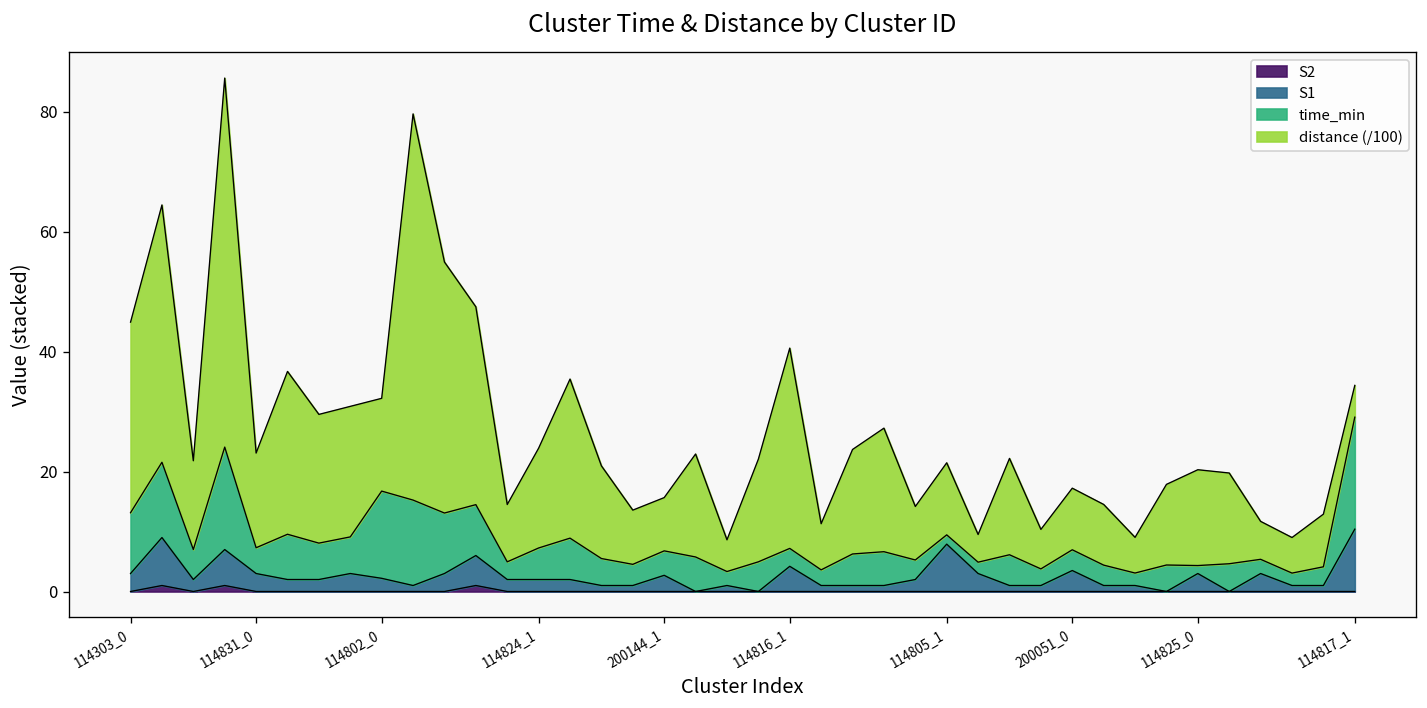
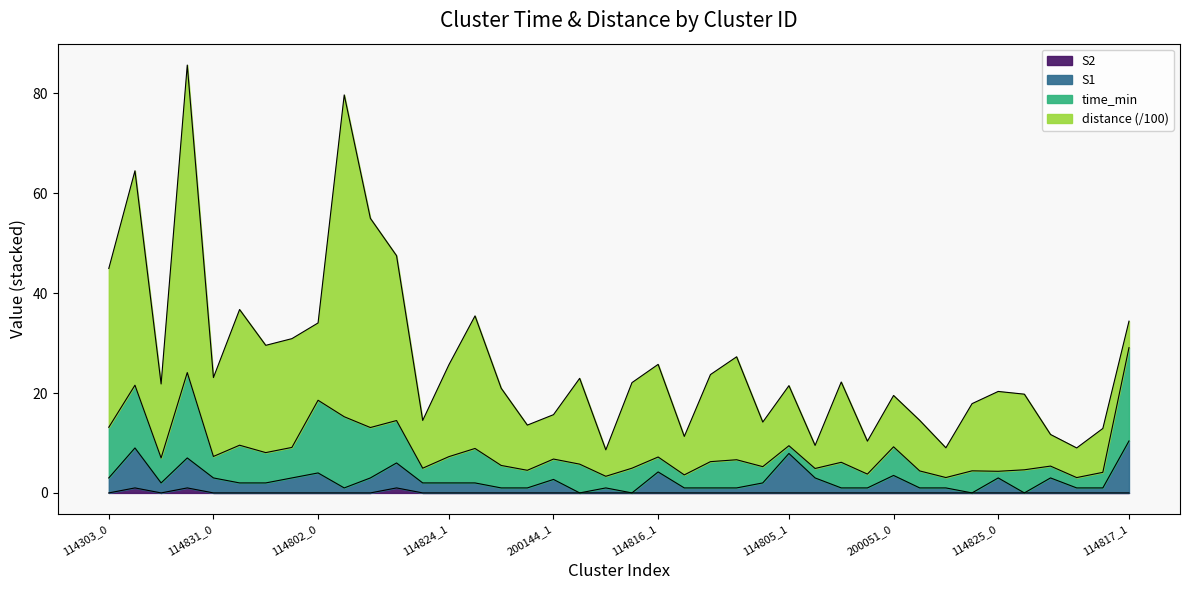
S1, 114802_0: 2 -> 4
distance (/100), 114824_1: 17 -> 18
distance (/100), 114816_1: 33 -> 19
time_min, 200051_0: 3 -> 6
